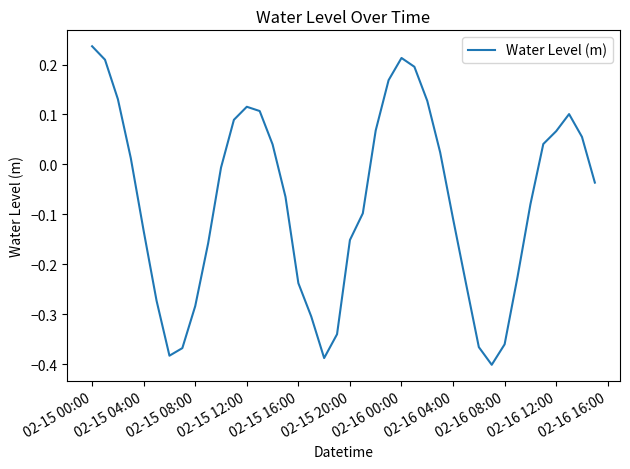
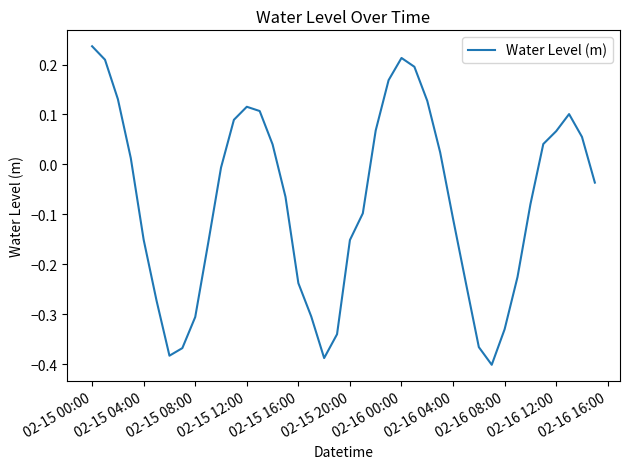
02-15 04:00: -0.13 -> -0.15
02-15 08:00: -0.28 -> -0.31
02-16 08:00: -0.36 -> -0.33
